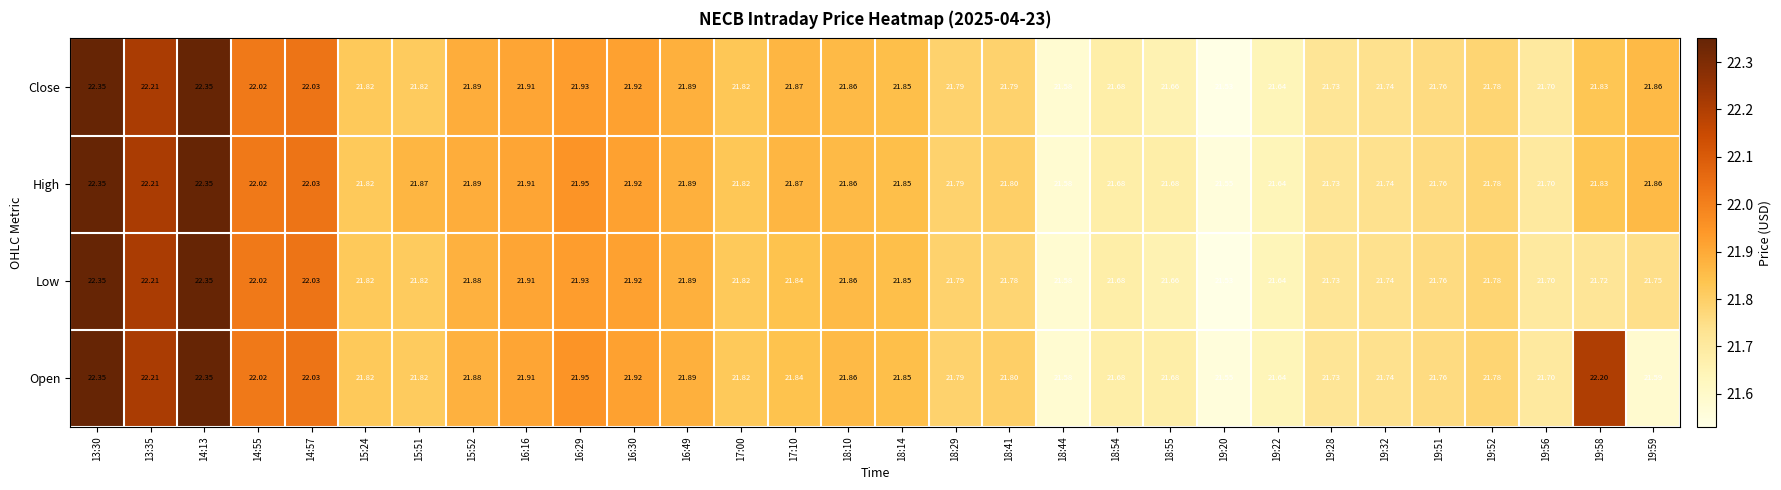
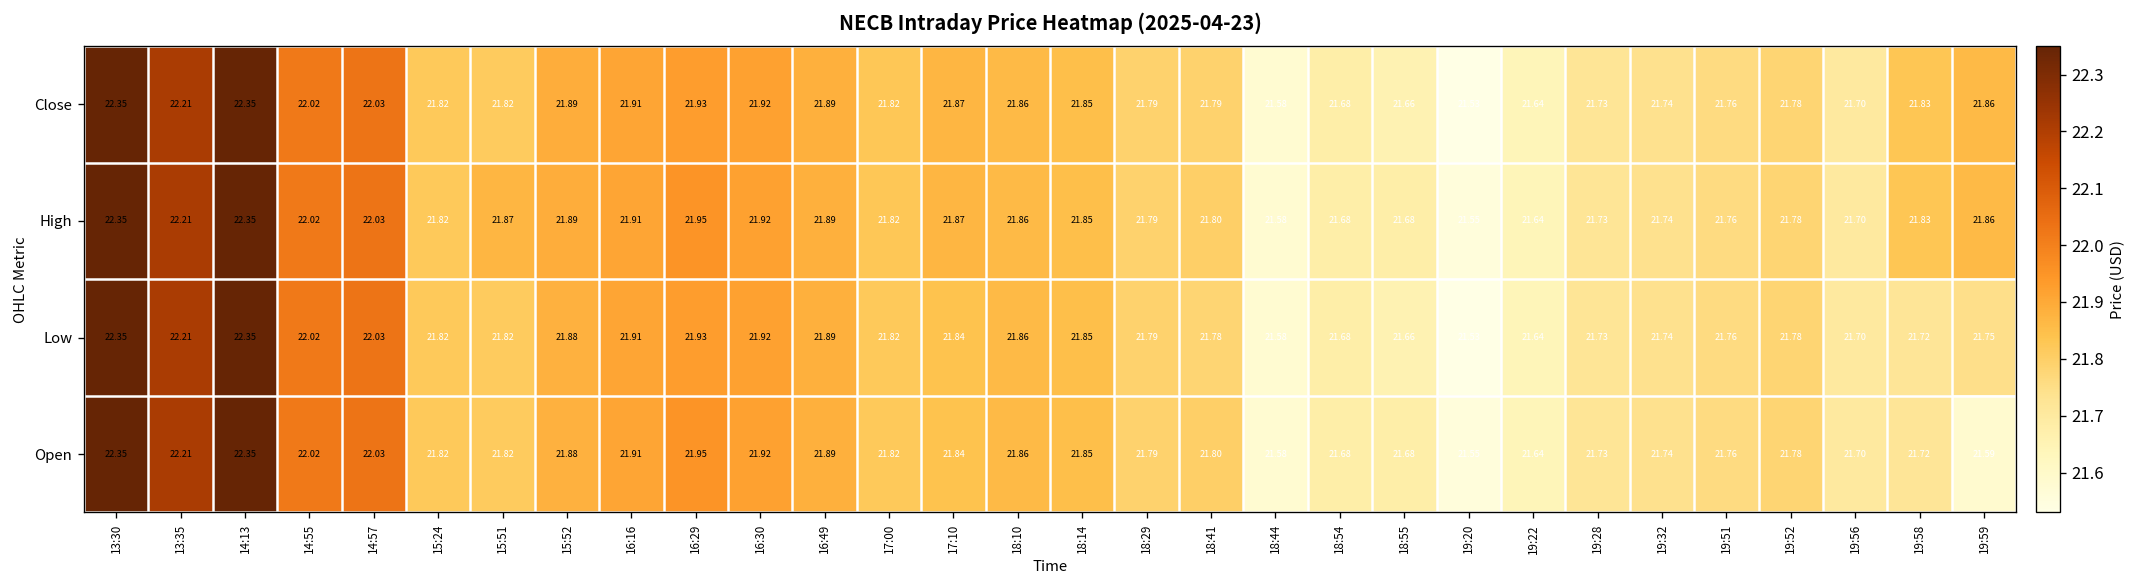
Open, 19:58: 22.20 -> 21.72
